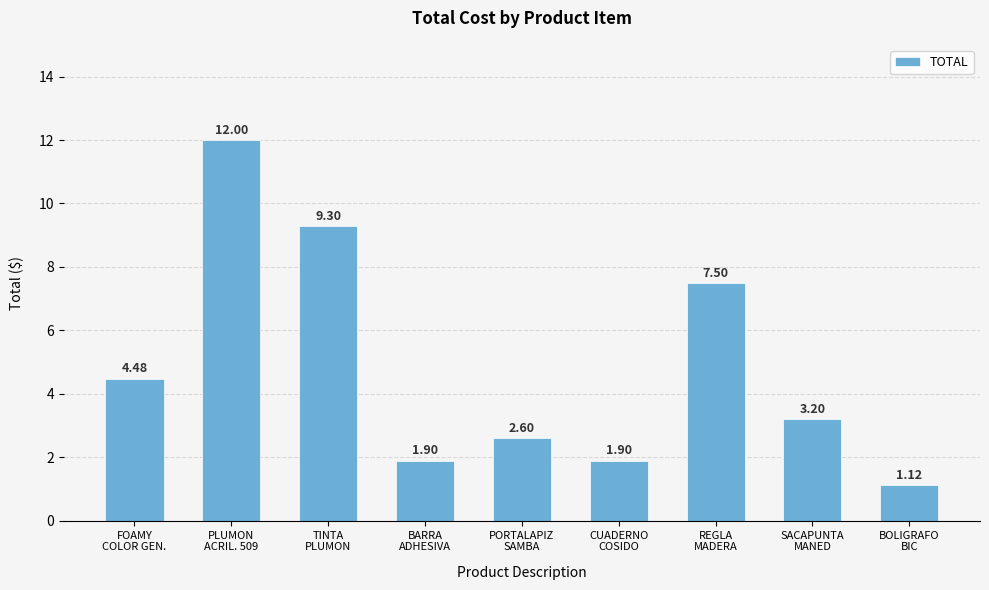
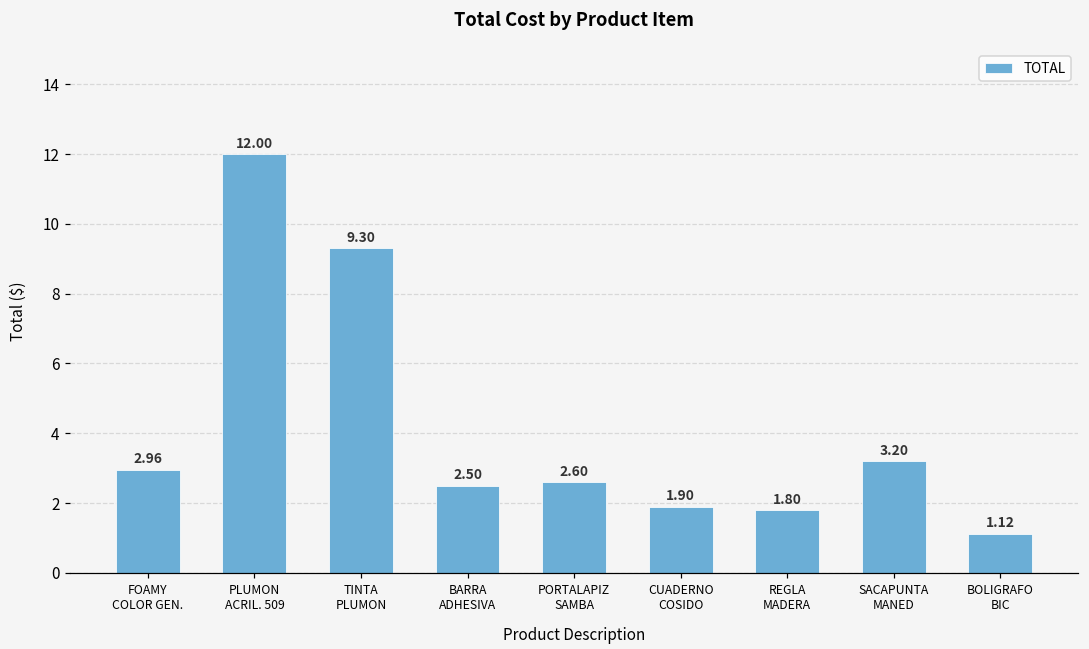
FOAMY COLOR GEN.: 4.48 -> 2.96
BARRA ADHESIVA: 1.90 -> 2.50
REGLA MADERA: 7.50 -> 1.80
